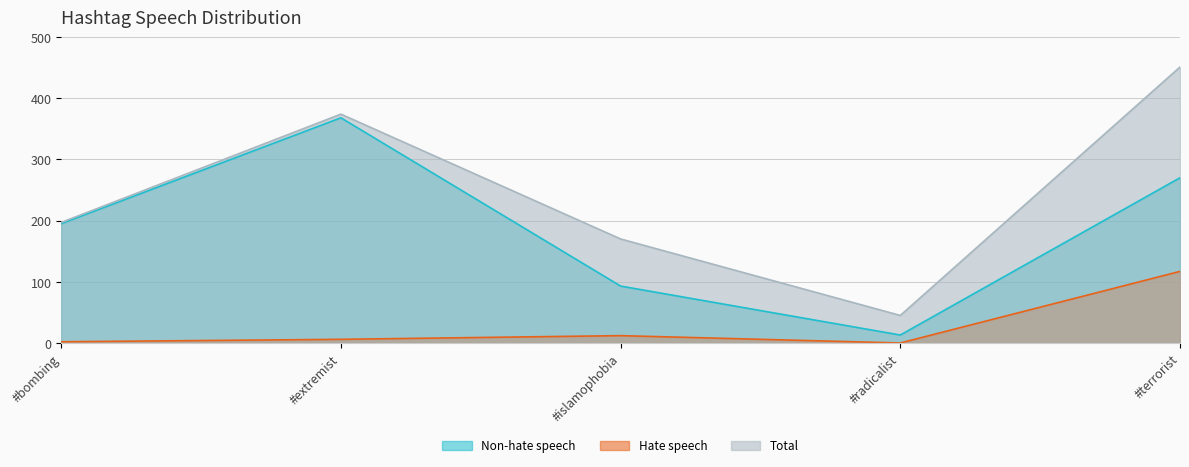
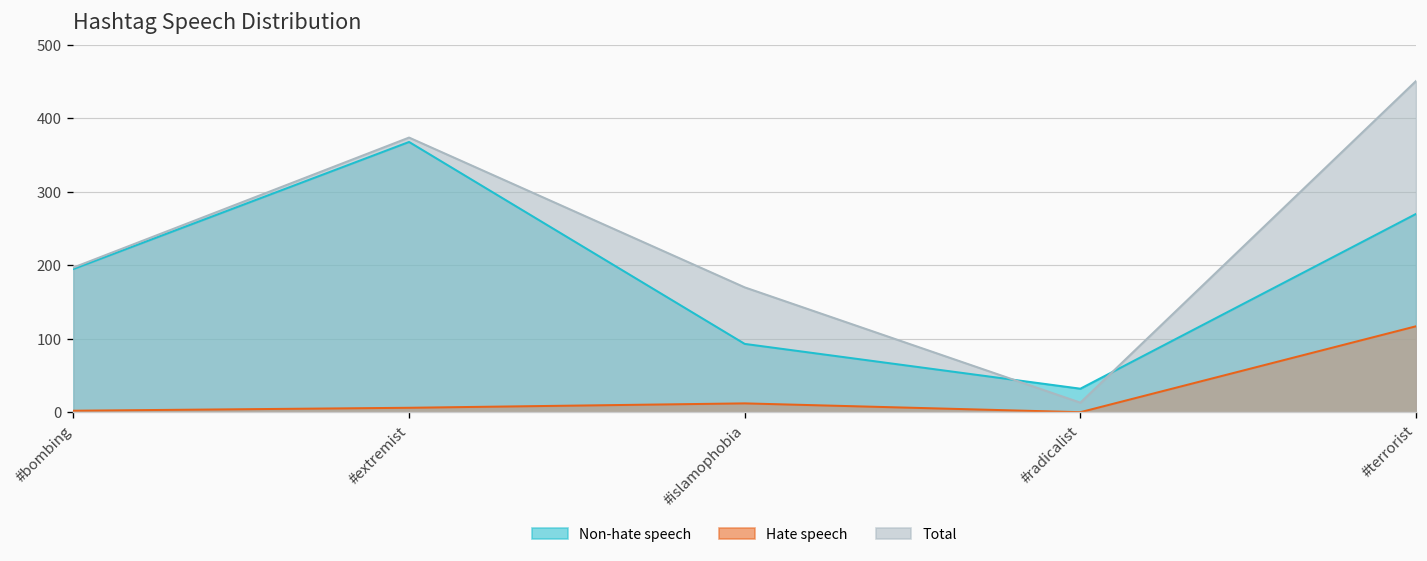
Non-hate speech, #radicalist: 10 -> 30
Total, #radicalist: 50 -> 10
